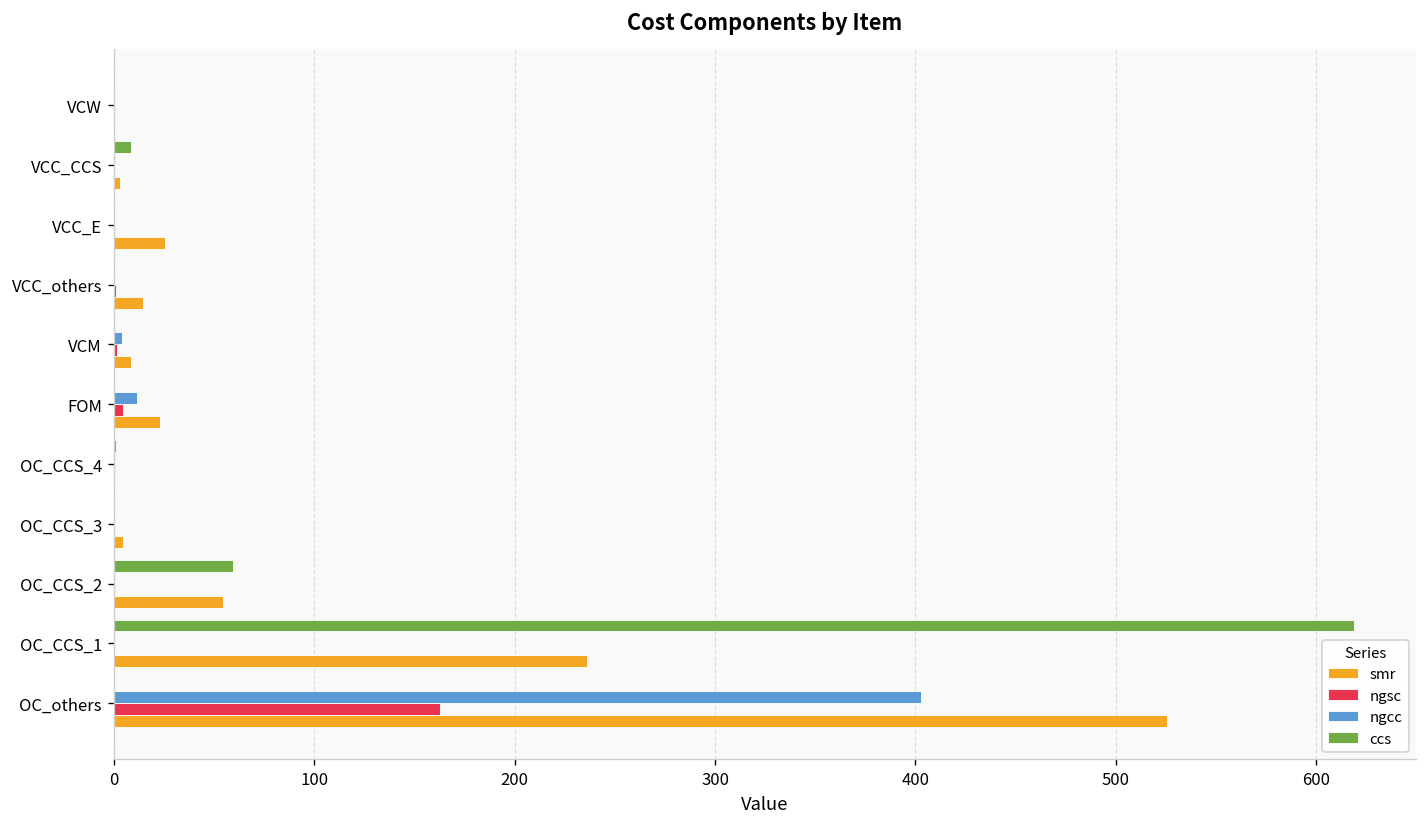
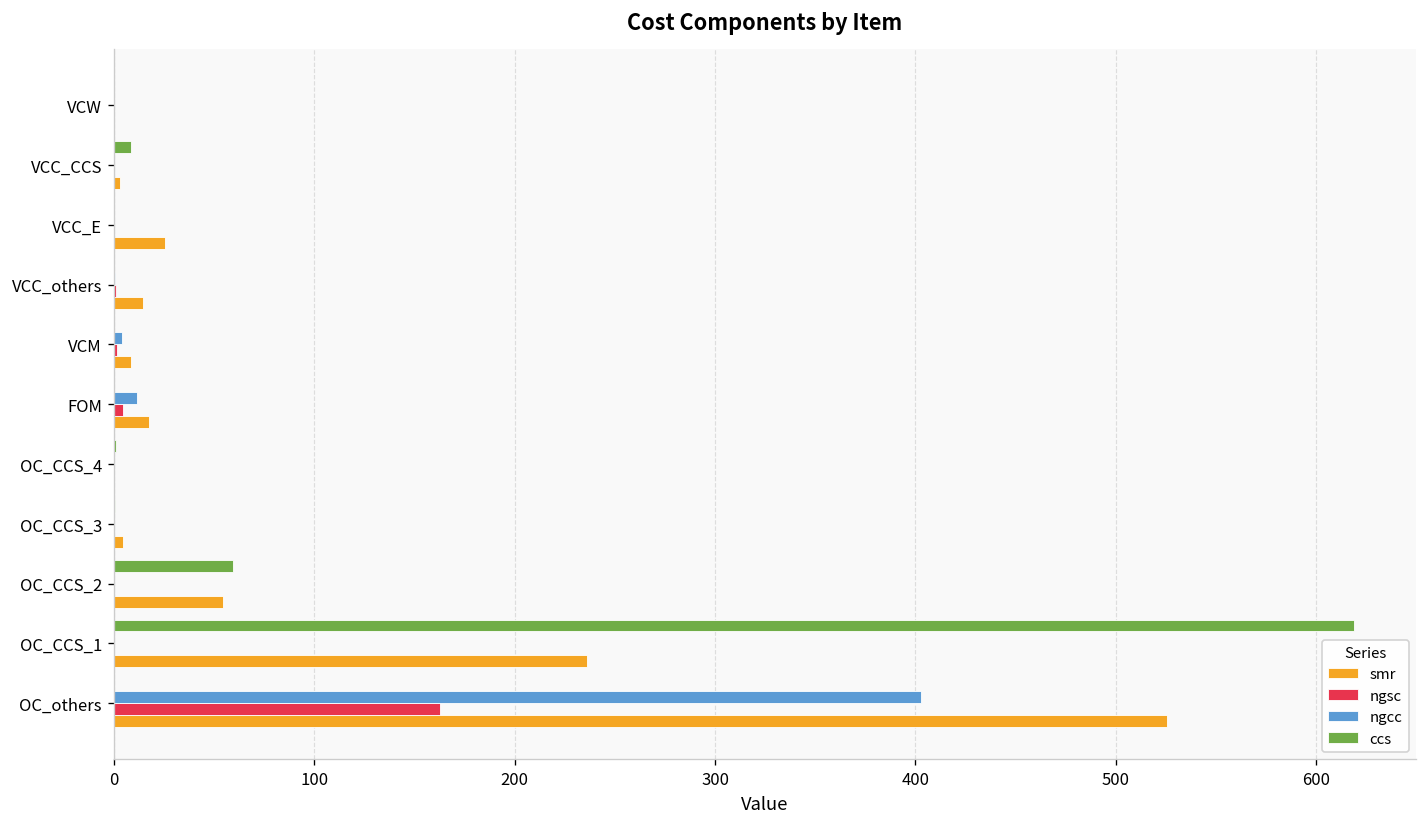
smr, FOM: 23 -> 18
